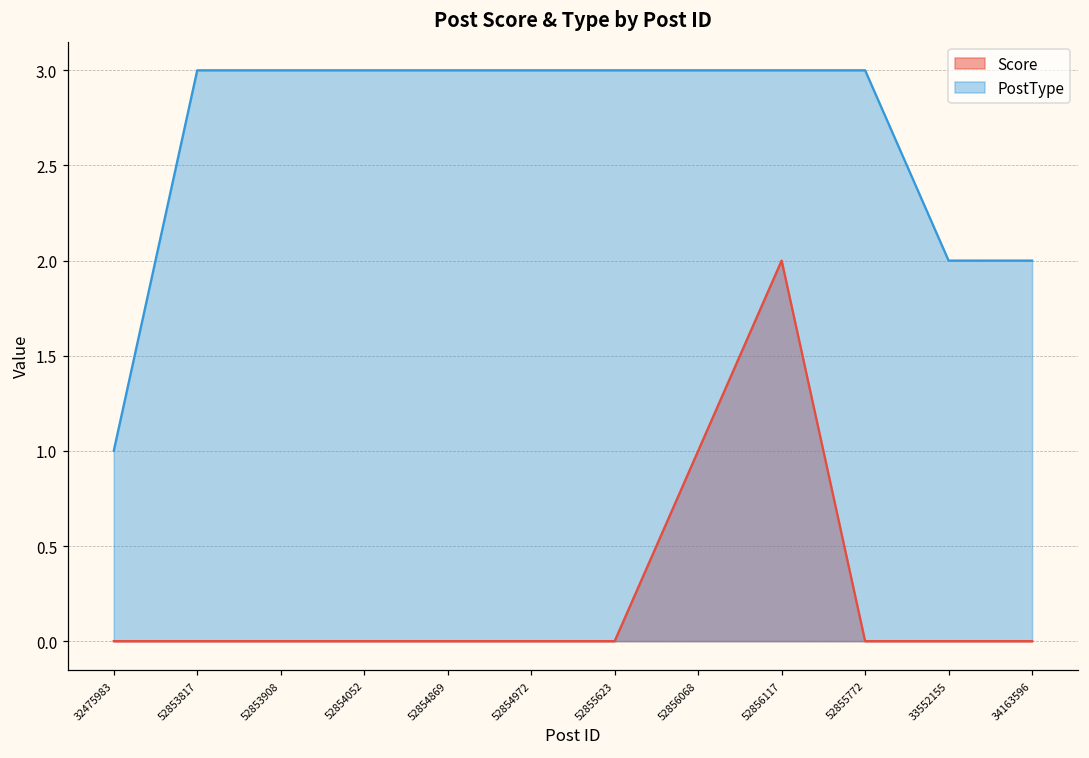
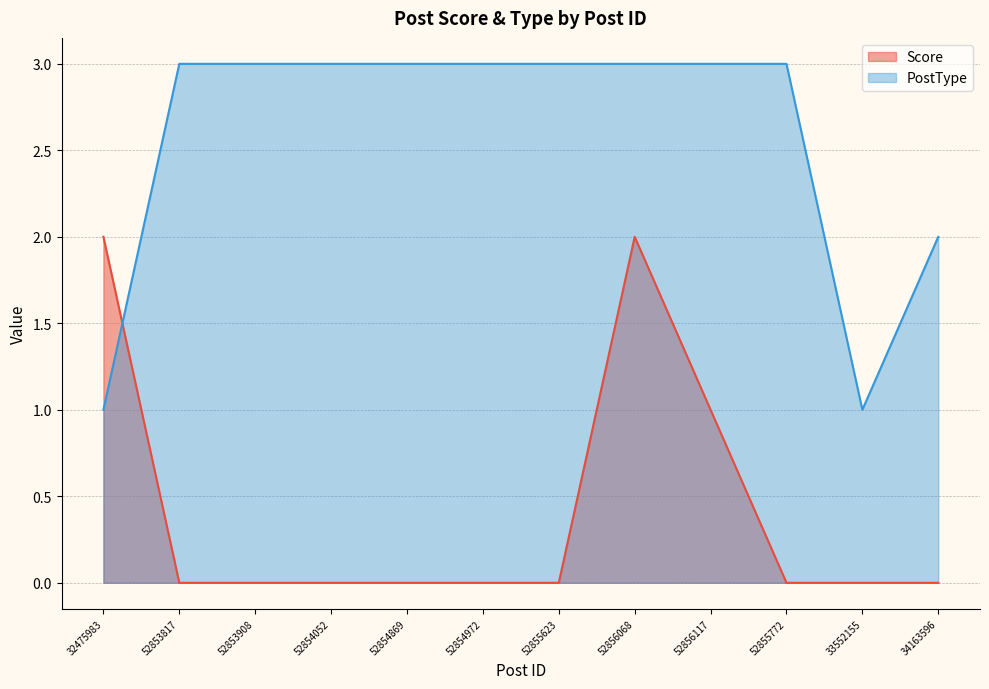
Score, 32475983: 0 -> 2
Score, 52856068: 1 -> 2
Score, 52856117: 2 -> 1
PostType, 33552155: 2 -> 1
